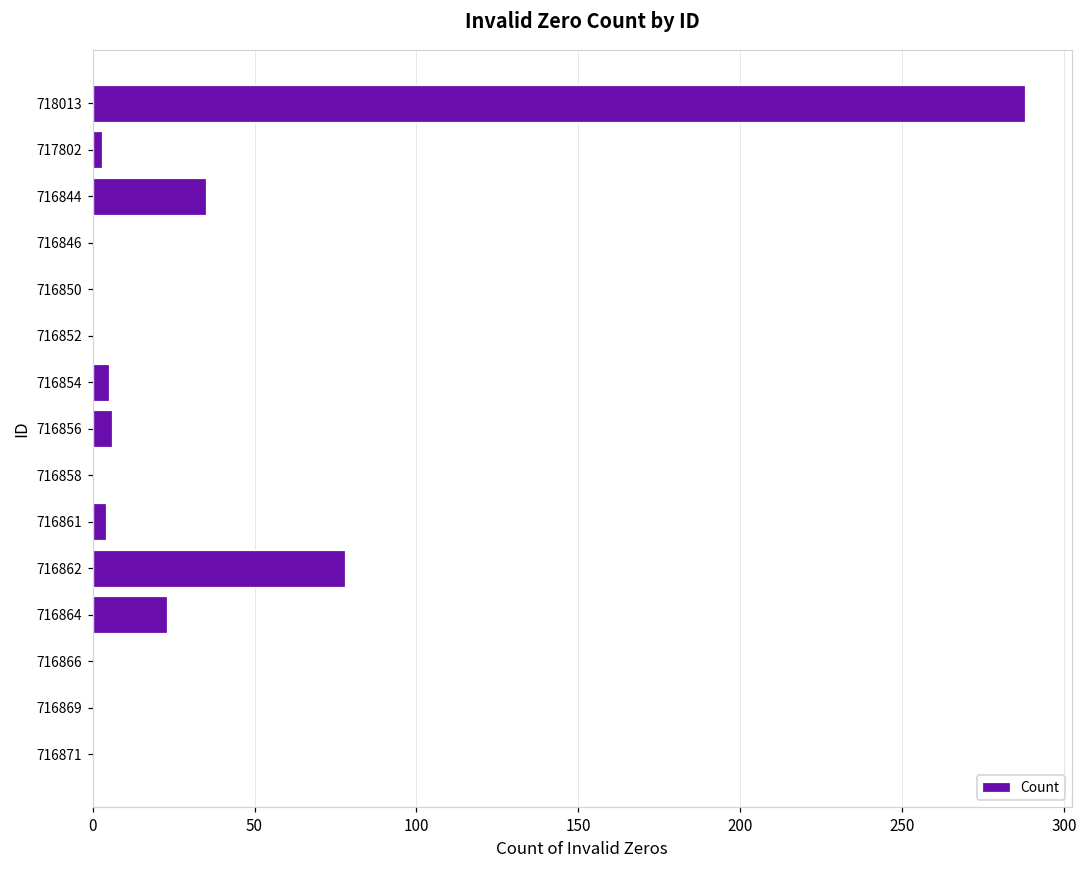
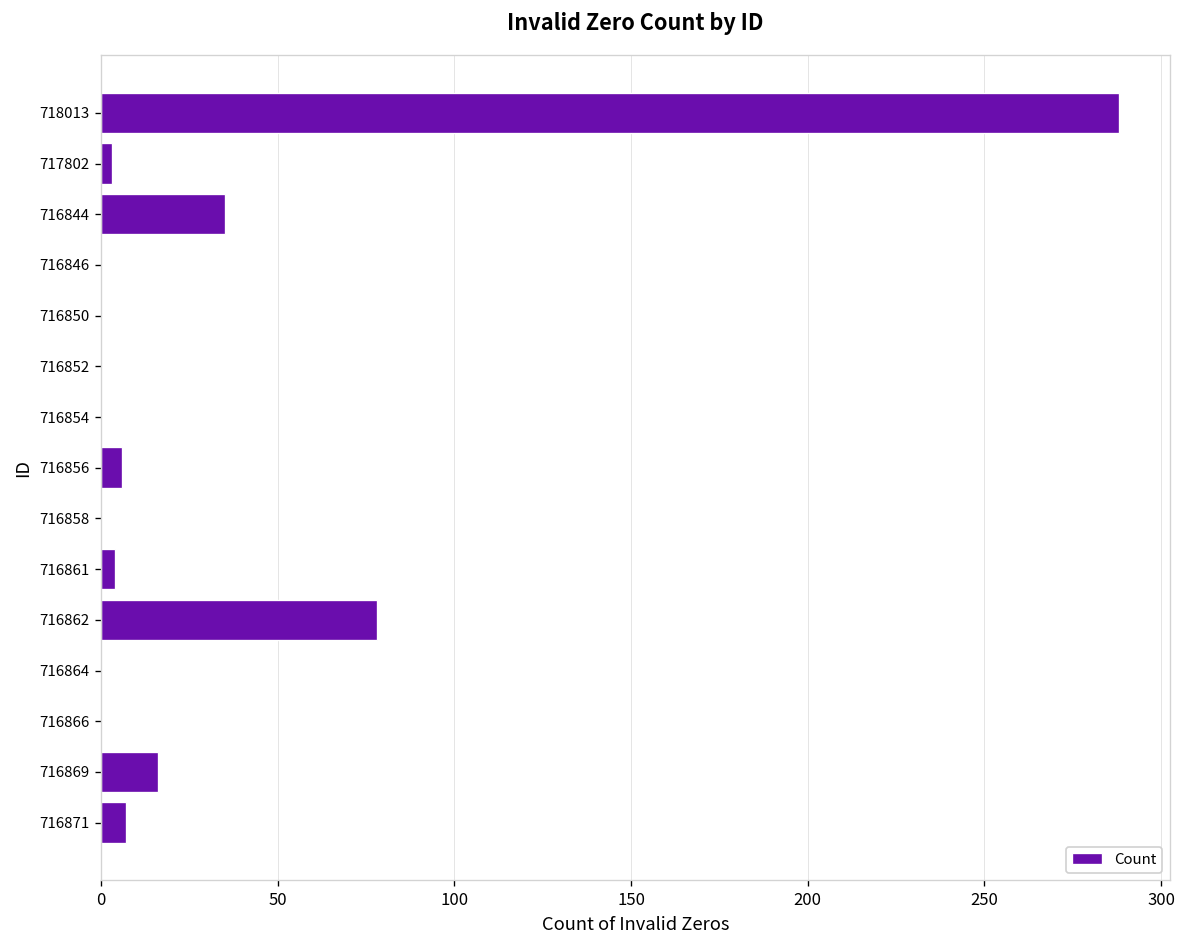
716854: 5 -> 0
716864: 23 -> 0
716869: 0 -> 16
716871: 0 -> 7
